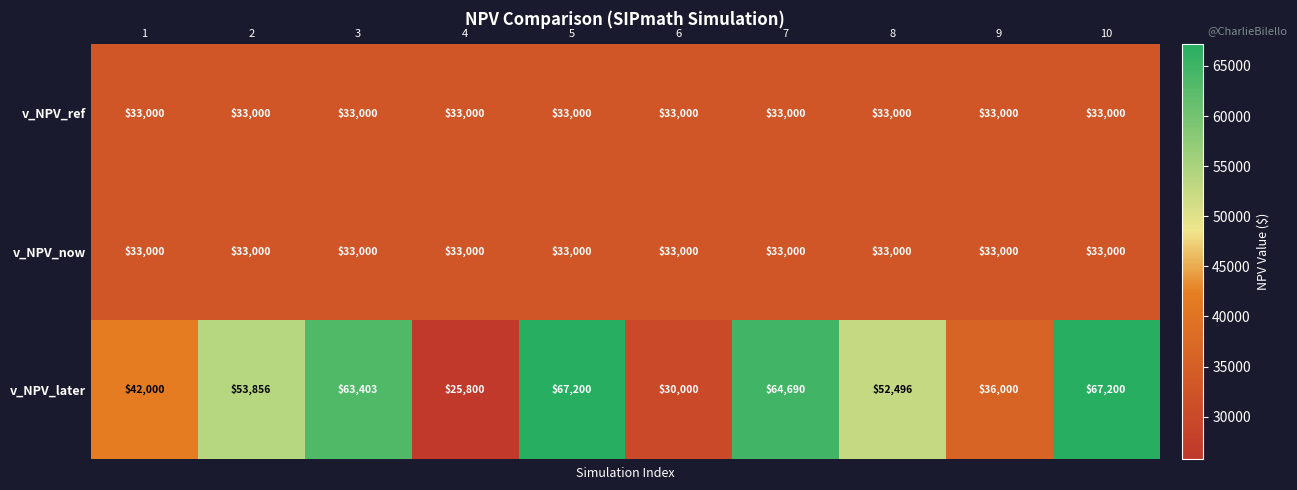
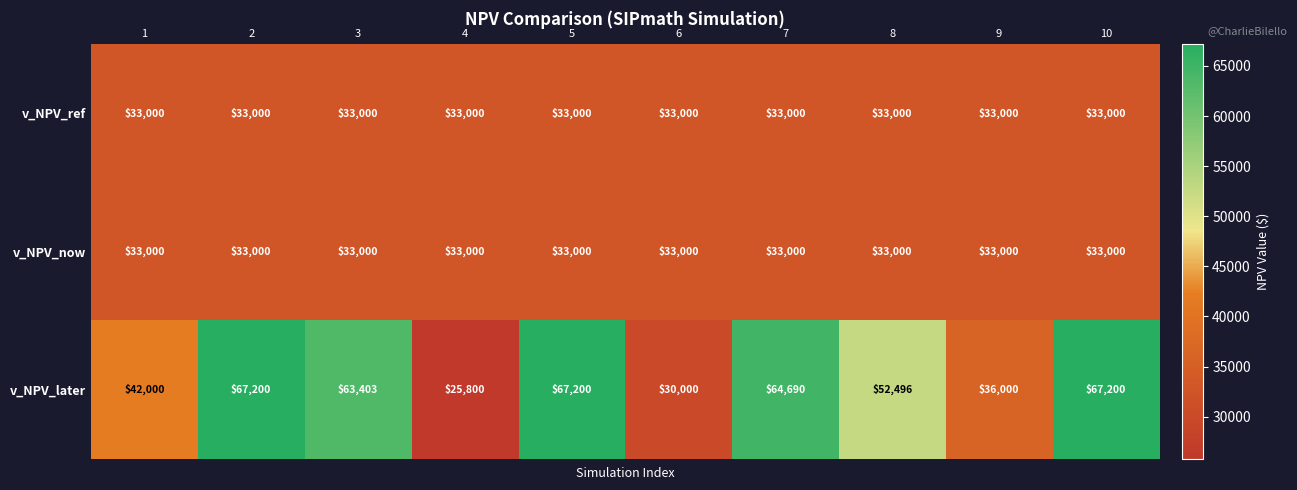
v_NPV_later, 2: $53,856 -> $67,200
